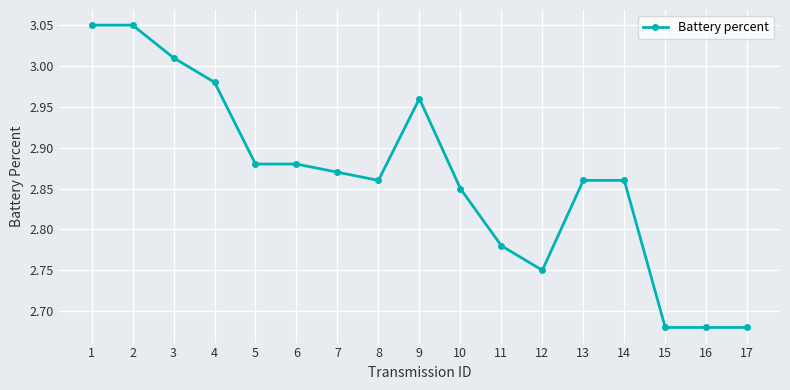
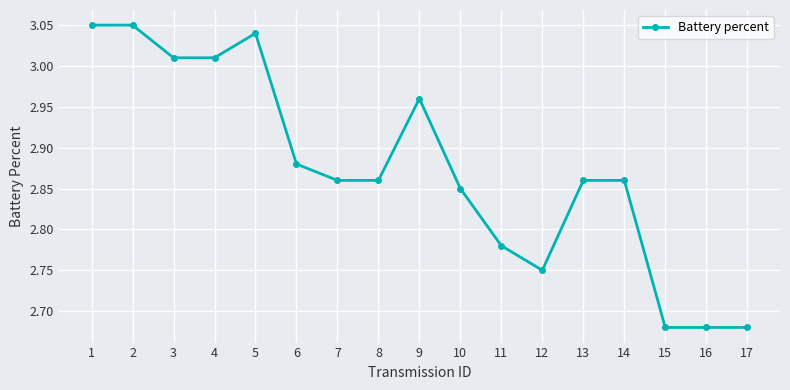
4: 2.98 -> 3.01
5: 2.88 -> 3.04
7: 2.87 -> 2.86
